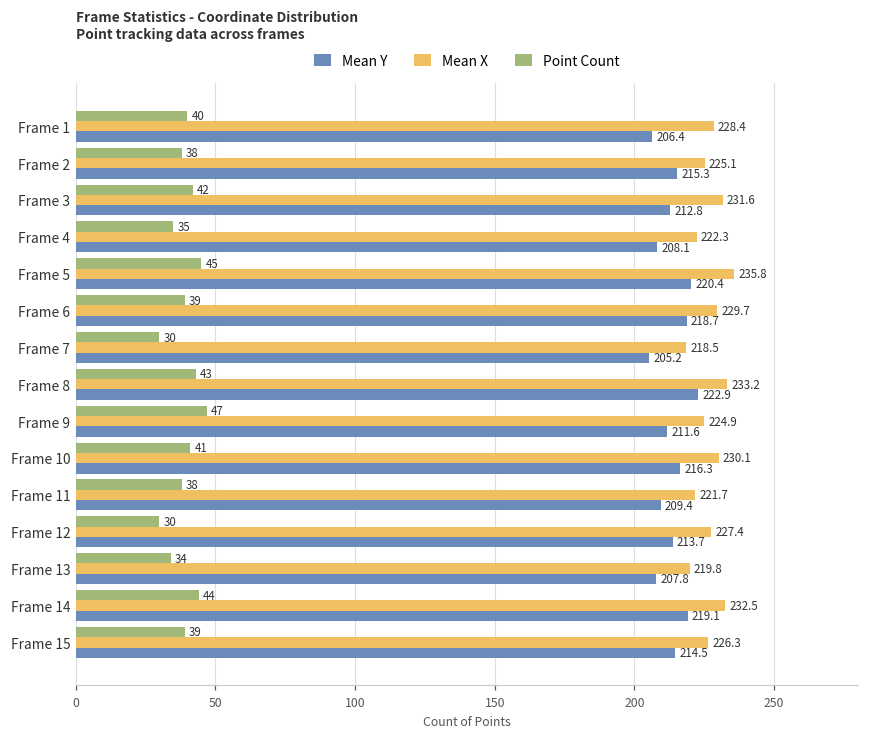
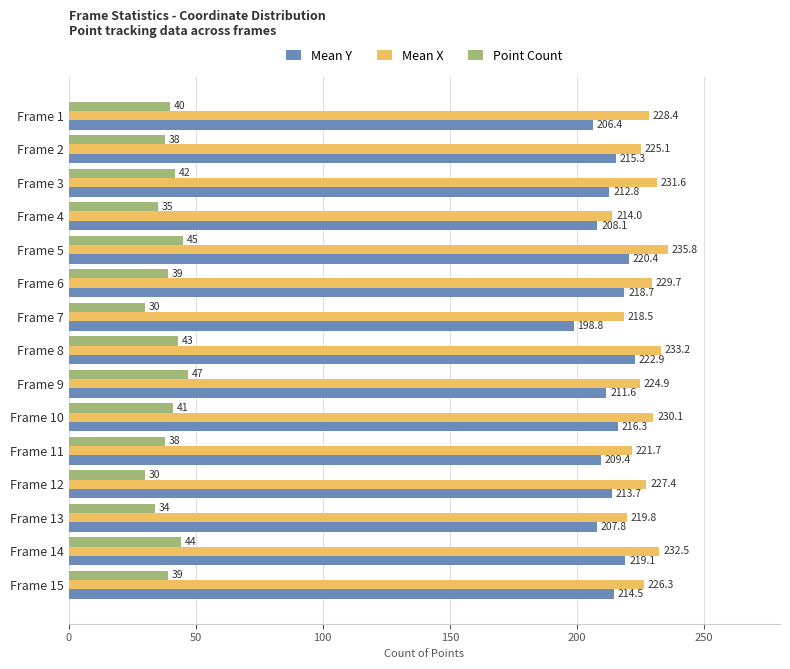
Mean X, Frame 4: 222.3 -> 214.0
Mean Y, Frame 7: 205.2 -> 198.8
